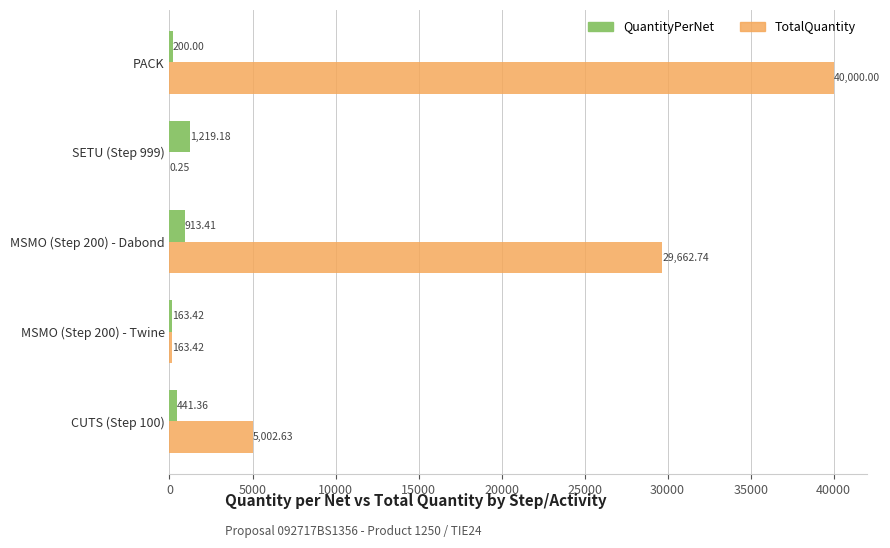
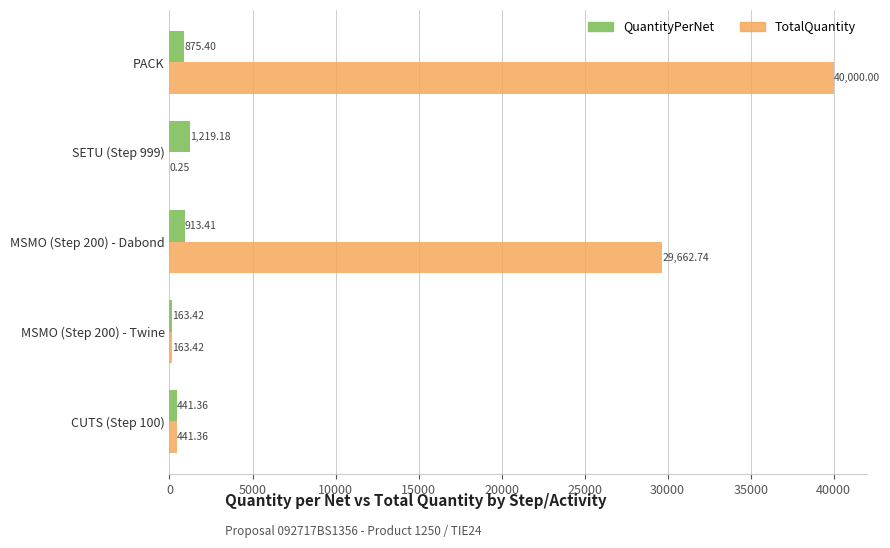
QuantityPerNet, PACK: 200.00 -> 875.40
TotalQuantity, CUTS (Step 100): 5,002.63 -> 441.36
